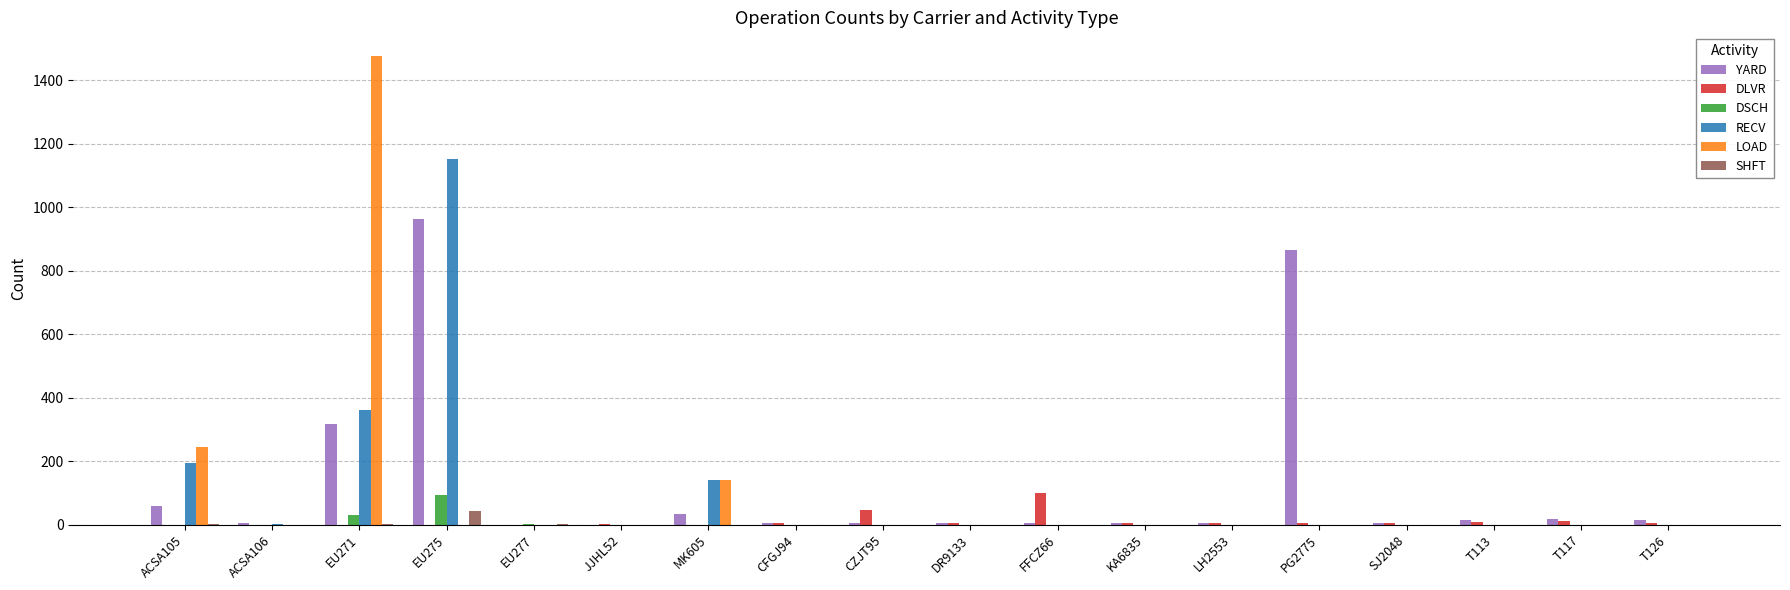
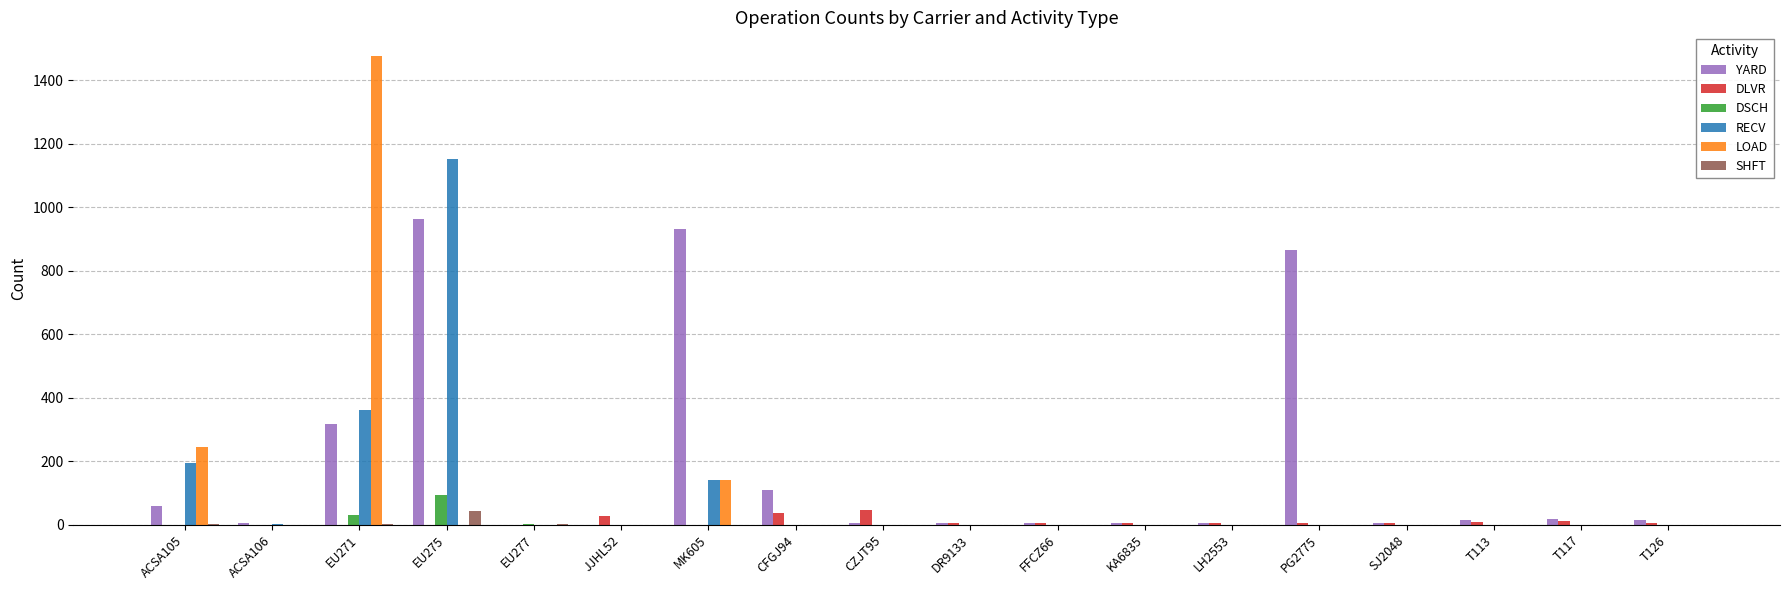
DLVR, JJHL52: 0 -> 30
YARD, MK605: 30 -> 930
YARD, CFGJ94: 10 -> 110
DLVR, CFGJ94: 10 -> 40
DLVR, FFCZ66: 100 -> 10
